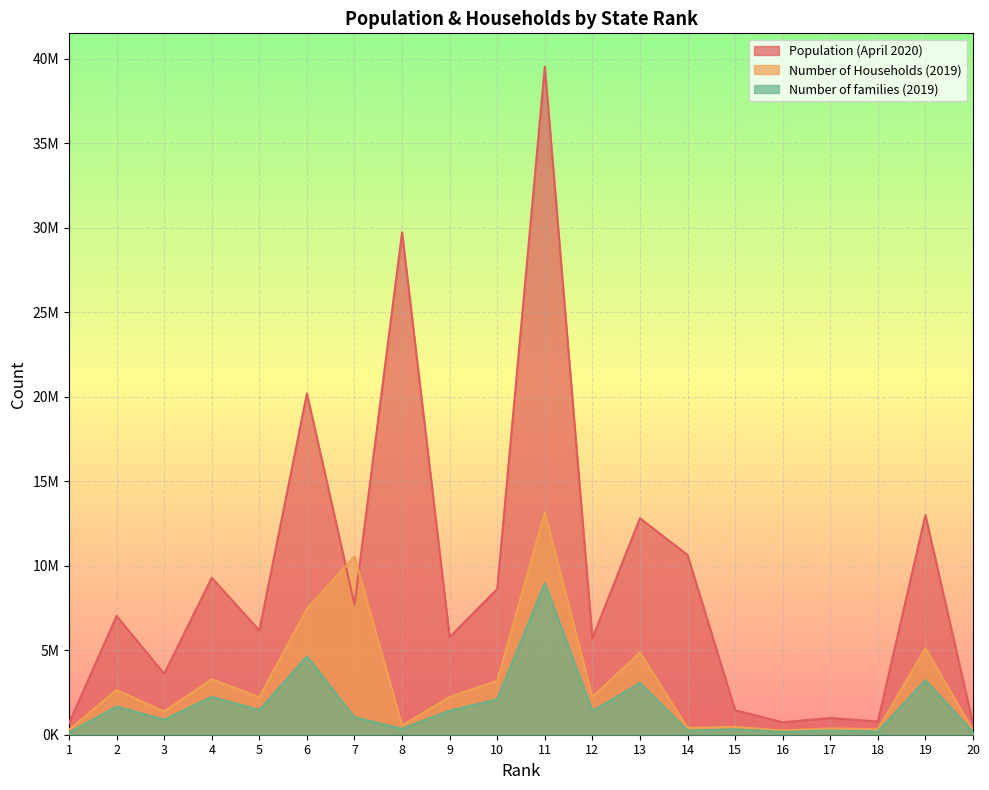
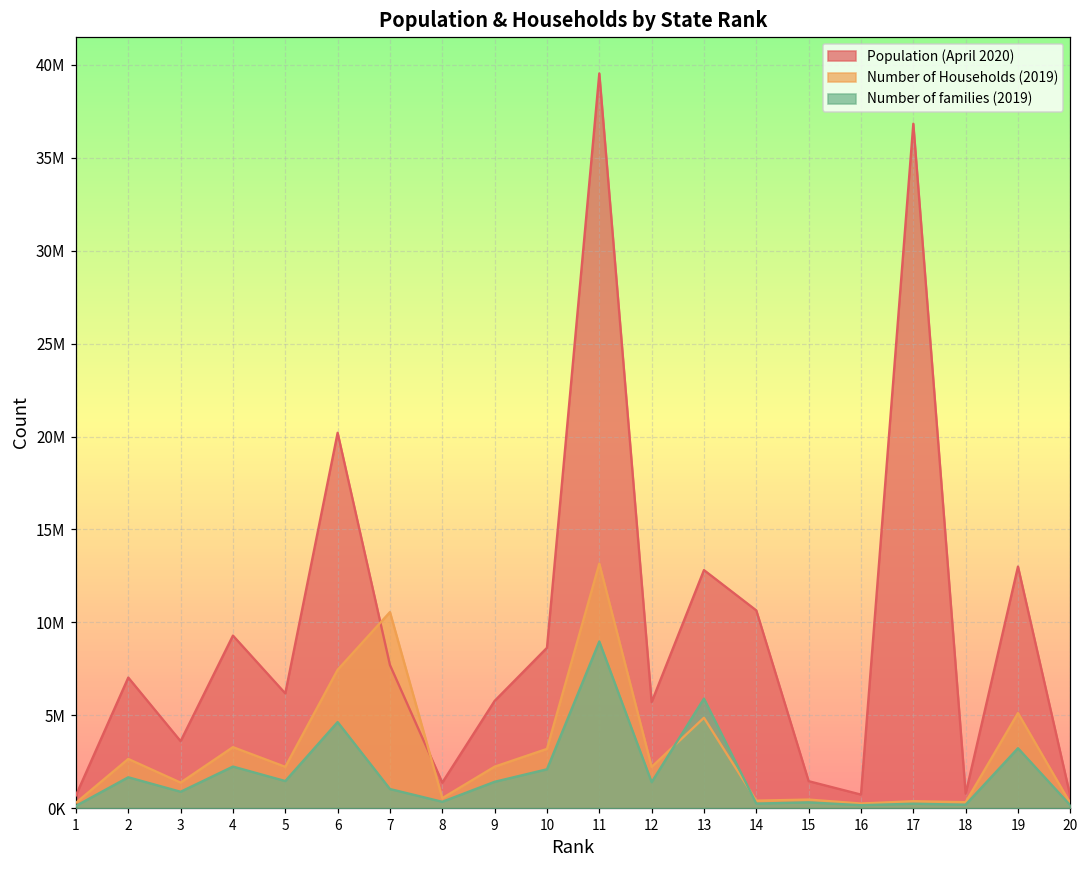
Population (April 2020), 8: 29700000 -> 1400000
Number of families (2019), 13: 3100000 -> 5900000
Population (April 2020), 17: 1000000 -> 36800000
